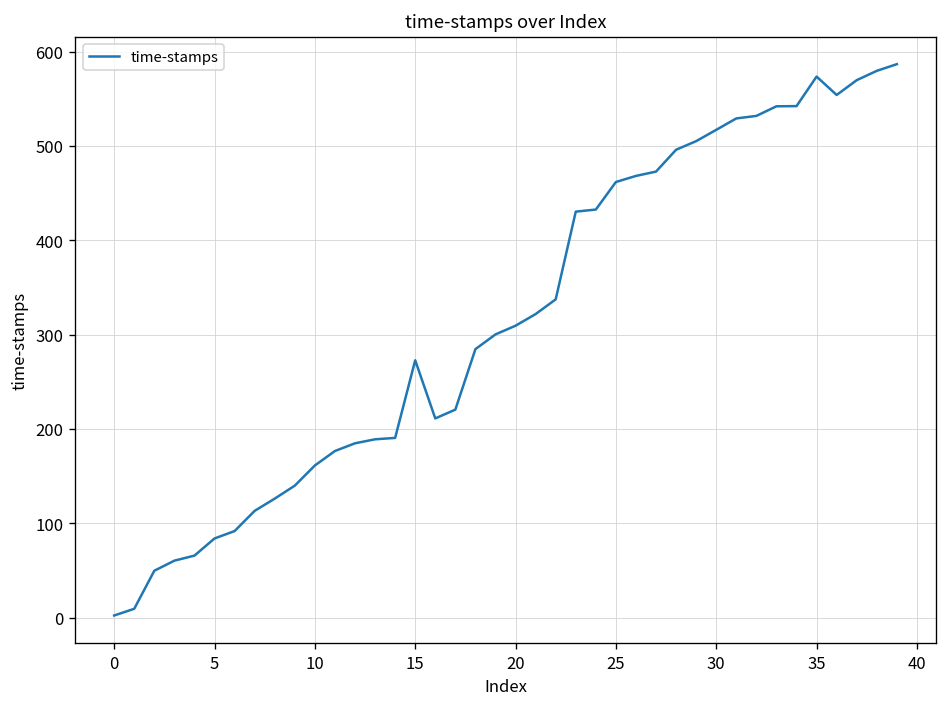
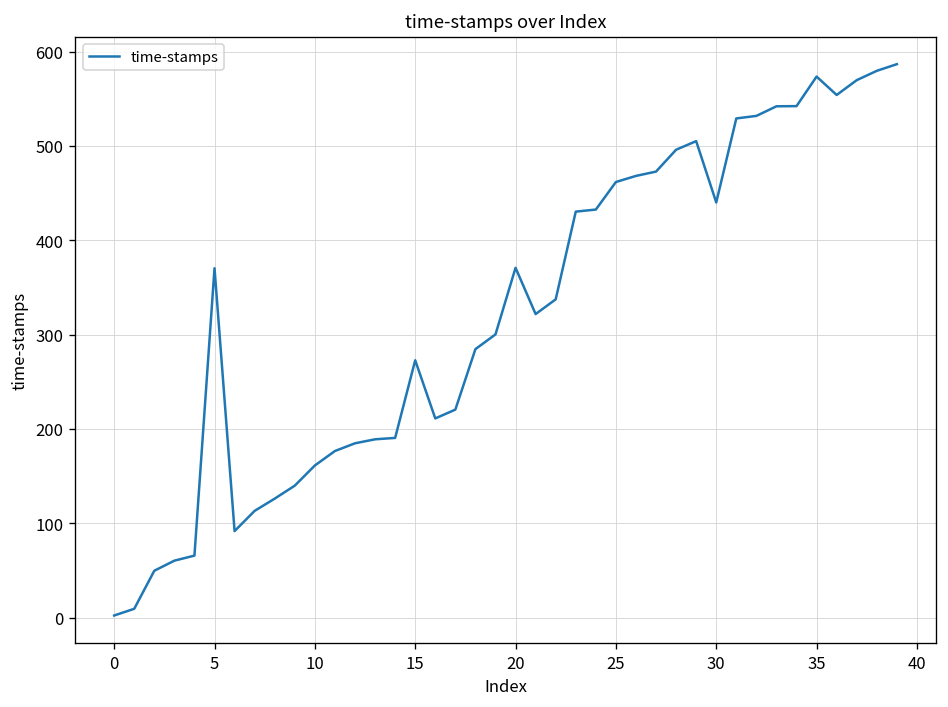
5: 80 -> 370
20: 310 -> 370
30: 520 -> 440
